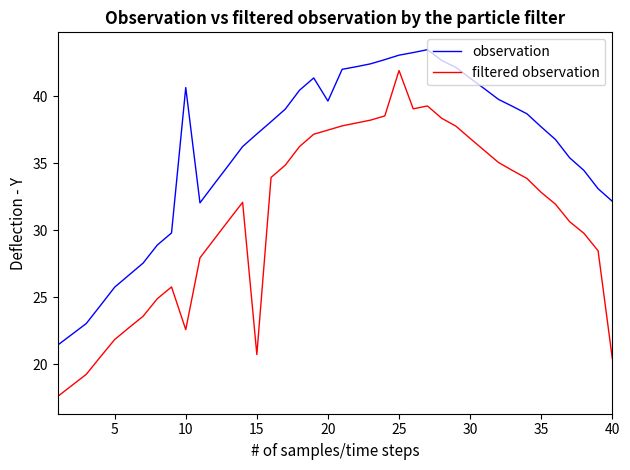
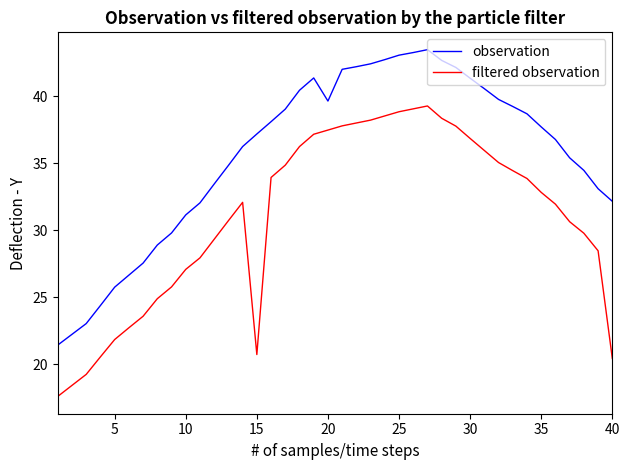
observation, 10: 40.6 -> 31.1
filtered observation, 10: 22.6 -> 27.1
filtered observation, 25: 41.9 -> 38.8
